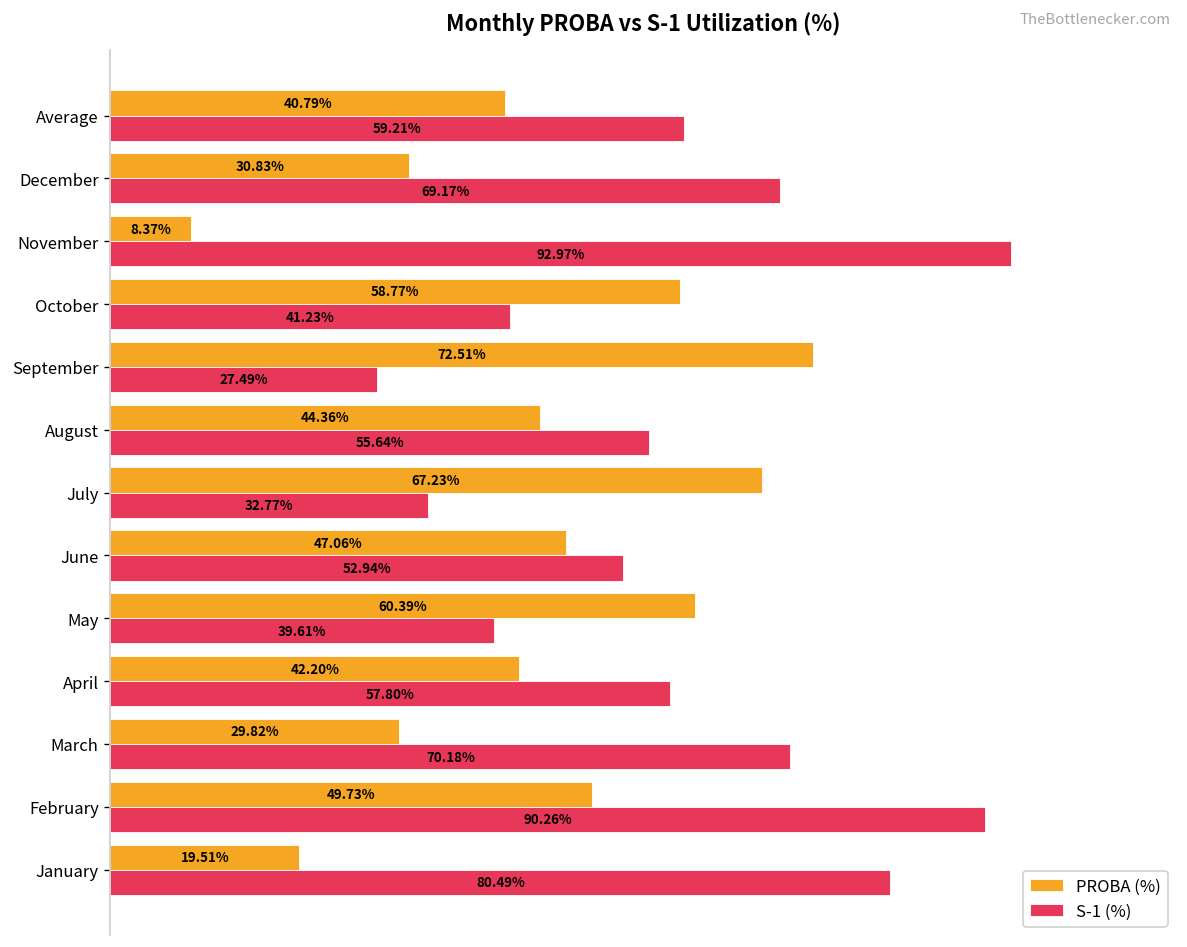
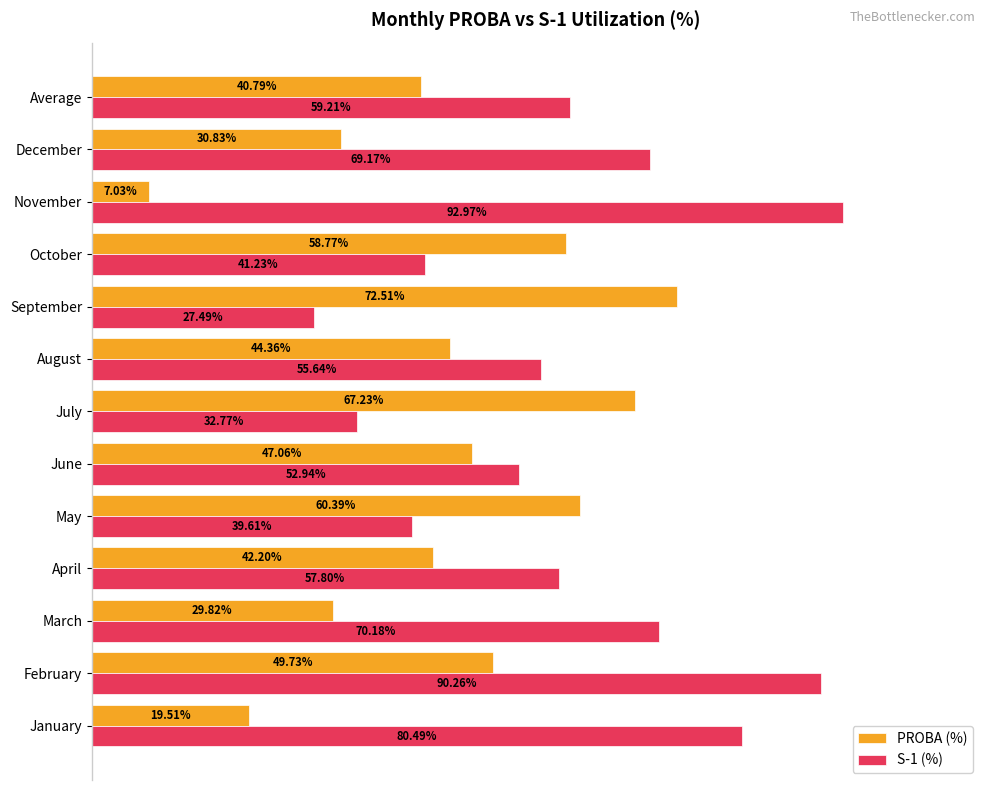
PROBA (%), November: 8.37% -> 7.03%
